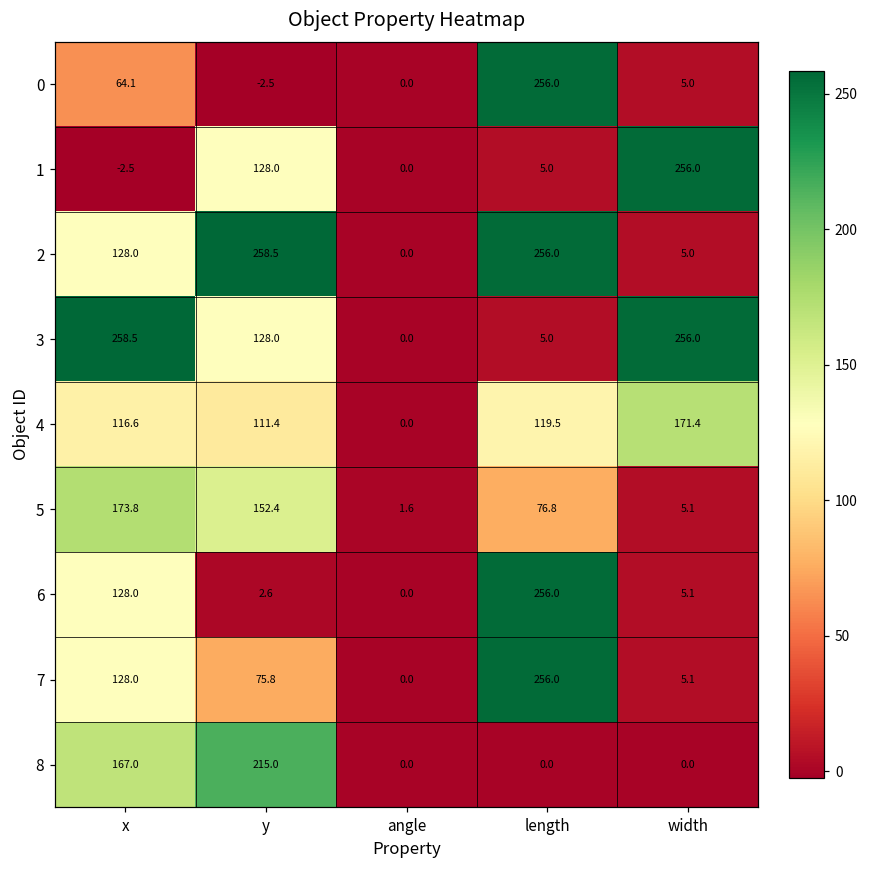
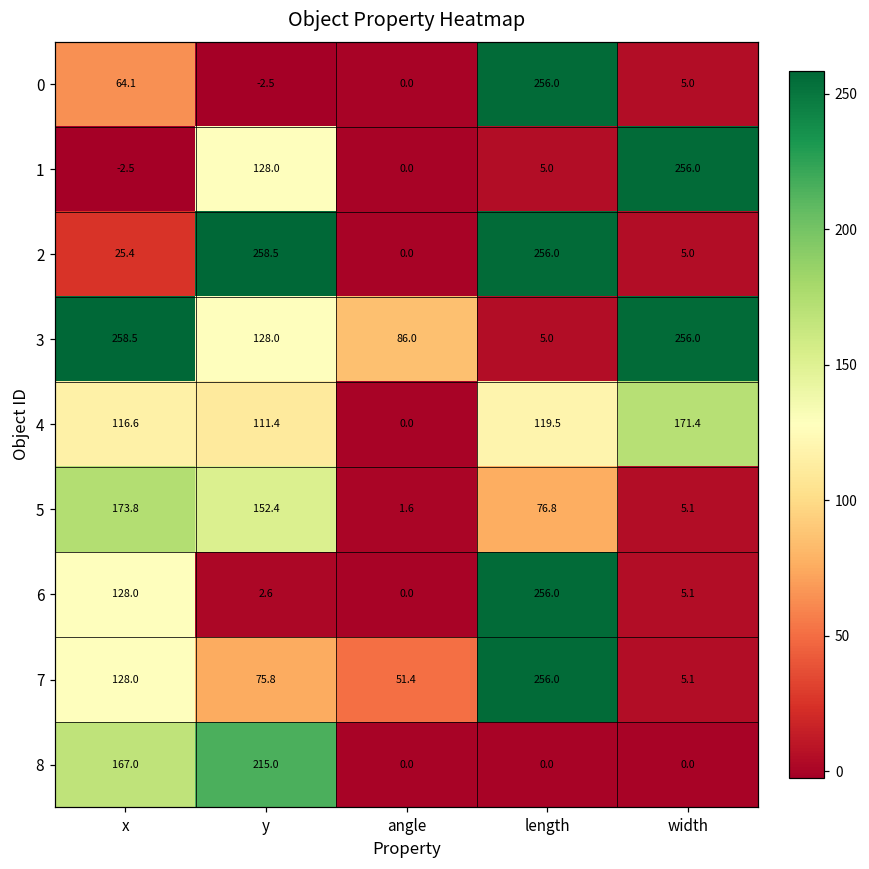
2, x: 128.0 -> 25.4
3, angle: 0.0 -> 86.0
7, angle: 0.0 -> 51.4
